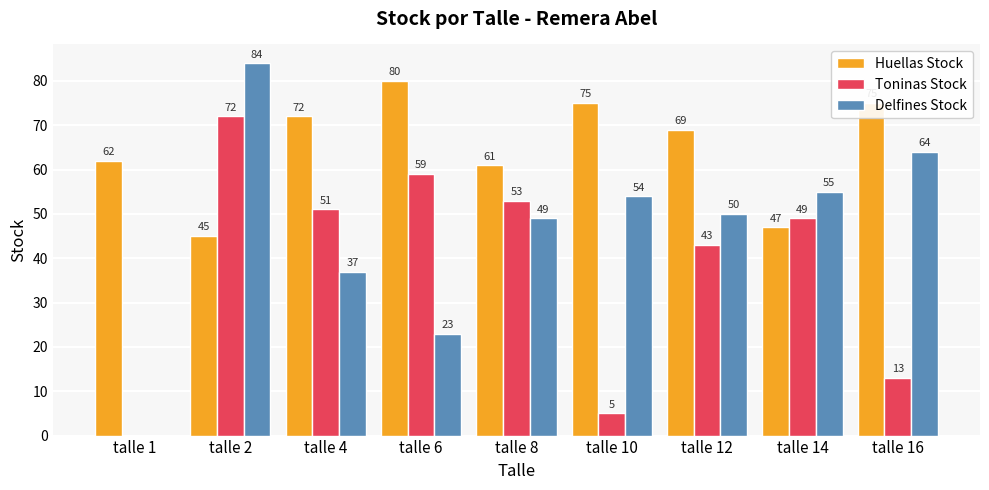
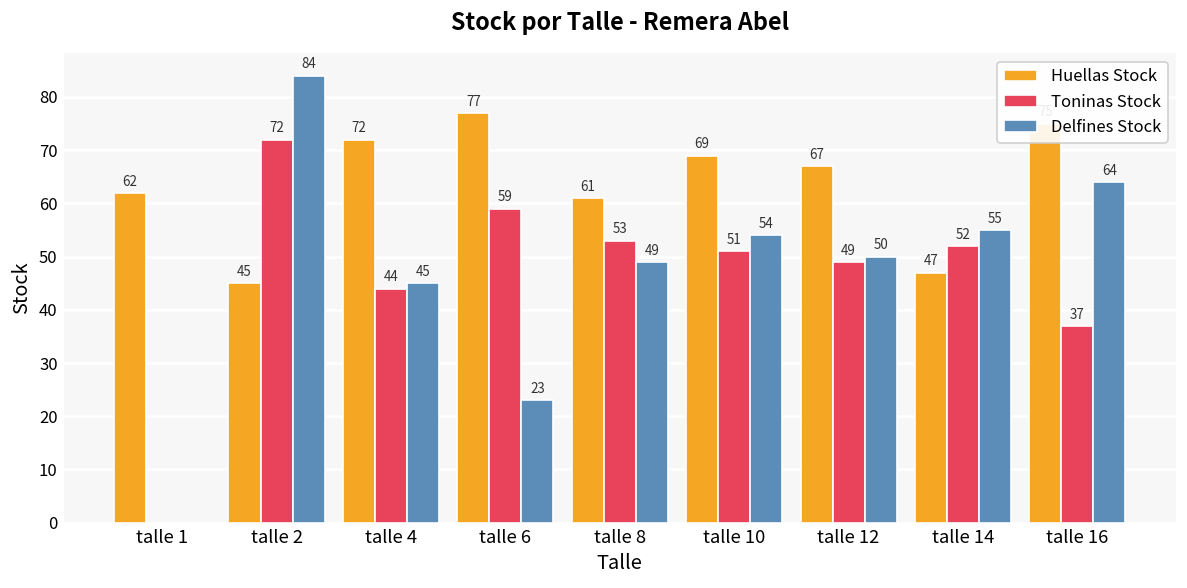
Toninas Stock, talle 4: 51 -> 44
Delfines Stock, talle 4: 37 -> 45
Huellas Stock, talle 6: 80 -> 77
Huellas Stock, talle 10: 75 -> 69
Toninas Stock, talle 10: 5 -> 51
Huellas Stock, talle 12: 69 -> 67
Toninas Stock, talle 12: 43 -> 49
Toninas Stock, talle 14: 49 -> 52
Toninas Stock, talle 16: 13 -> 37
